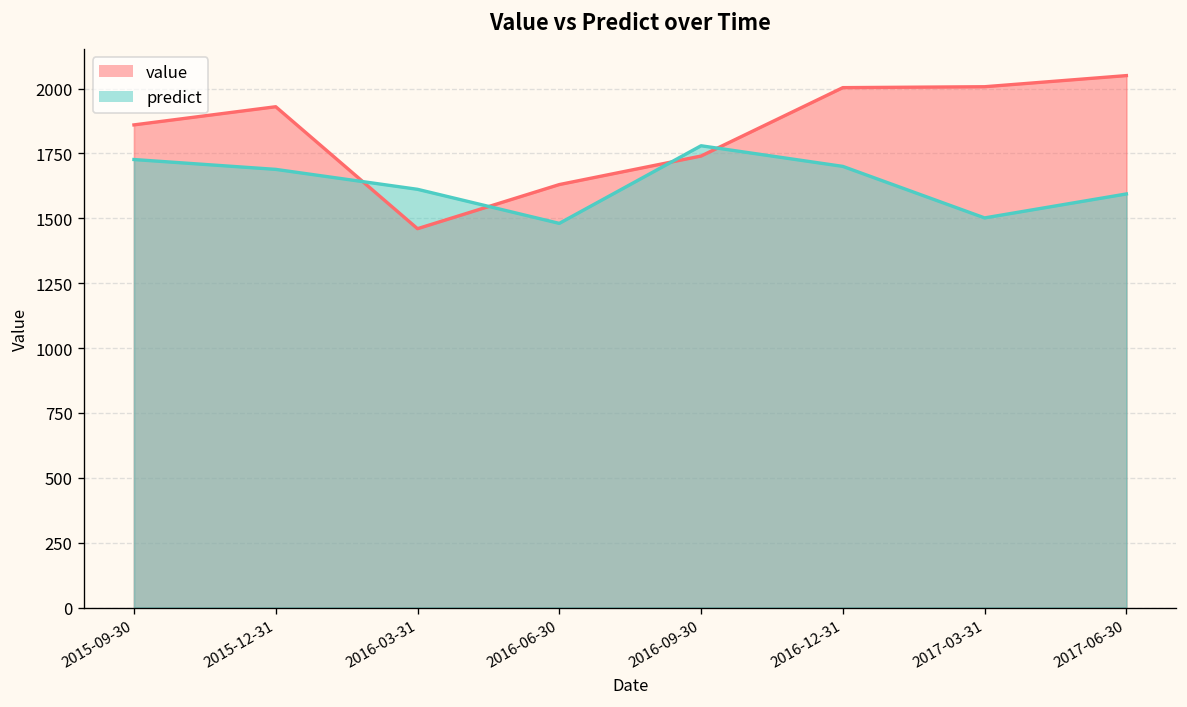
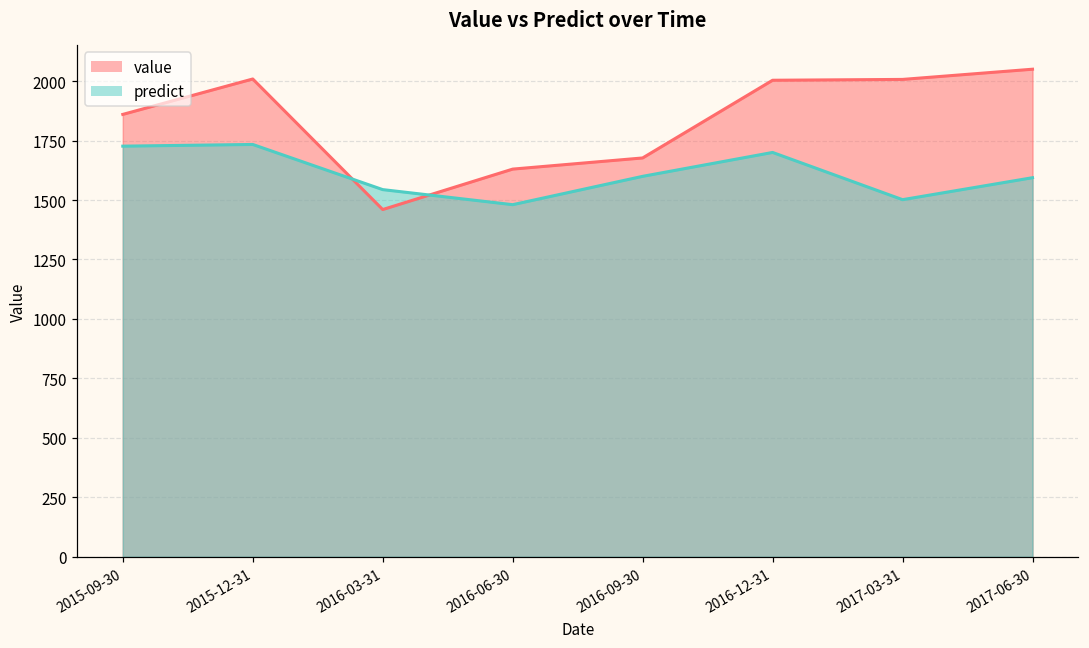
value, 2015-12-31: 1930 -> 2010
predict, 2015-12-31: 1690 -> 1730
predict, 2016-03-31: 1610 -> 1540
value, 2016-09-30: 1740 -> 1680
predict, 2016-09-30: 1780 -> 1600
